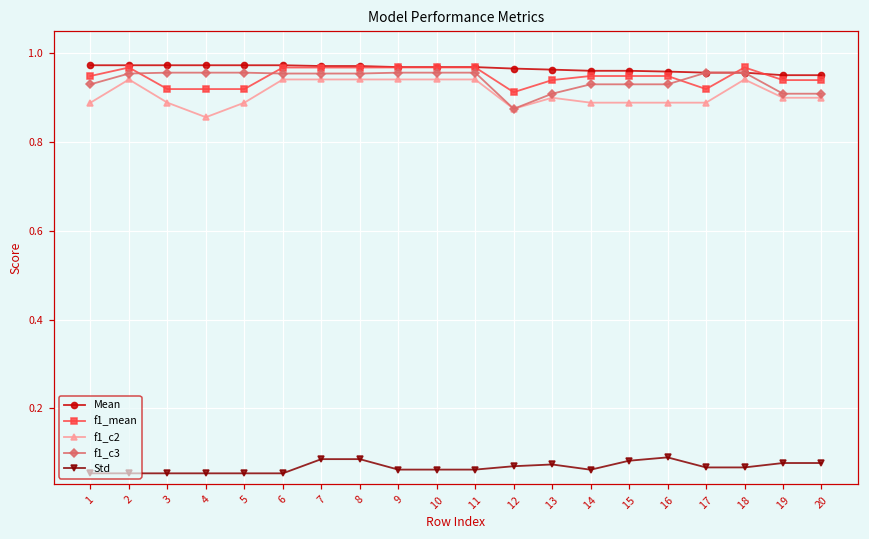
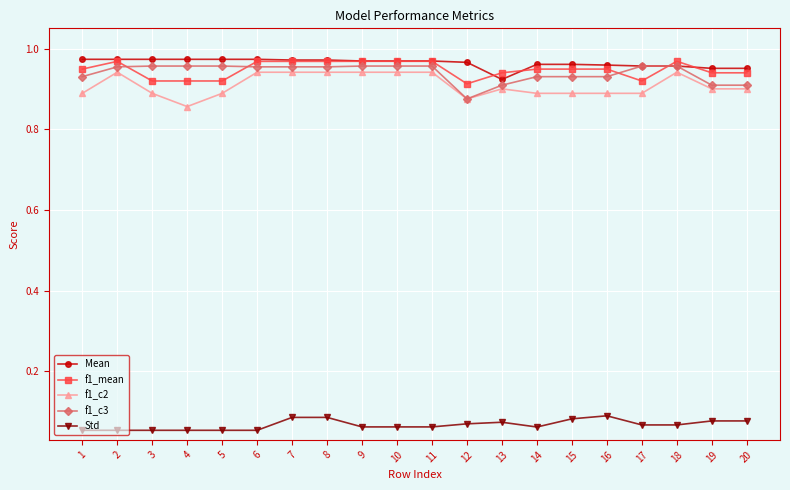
Mean, 13: 0.96 -> 0.92
